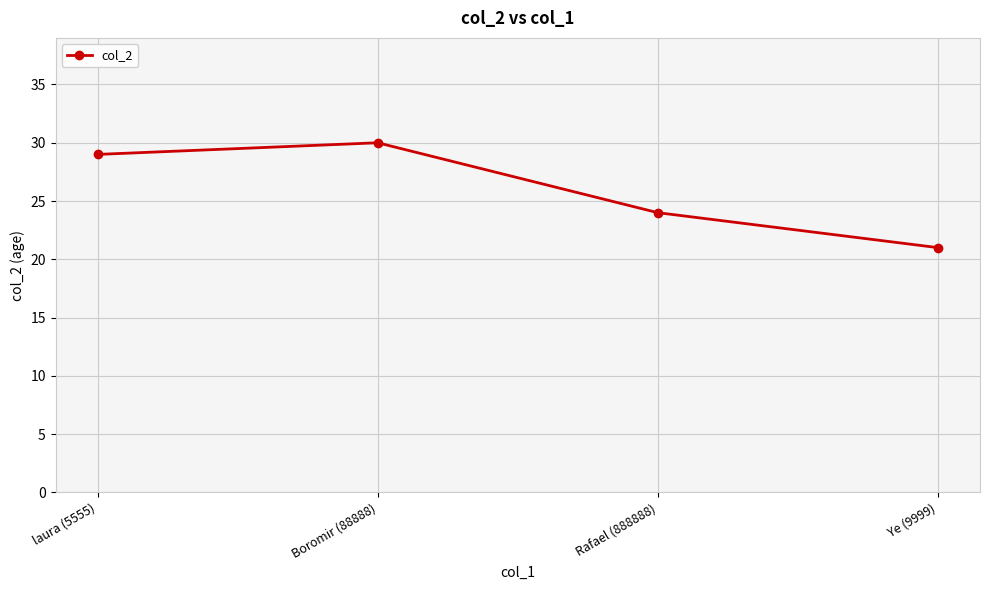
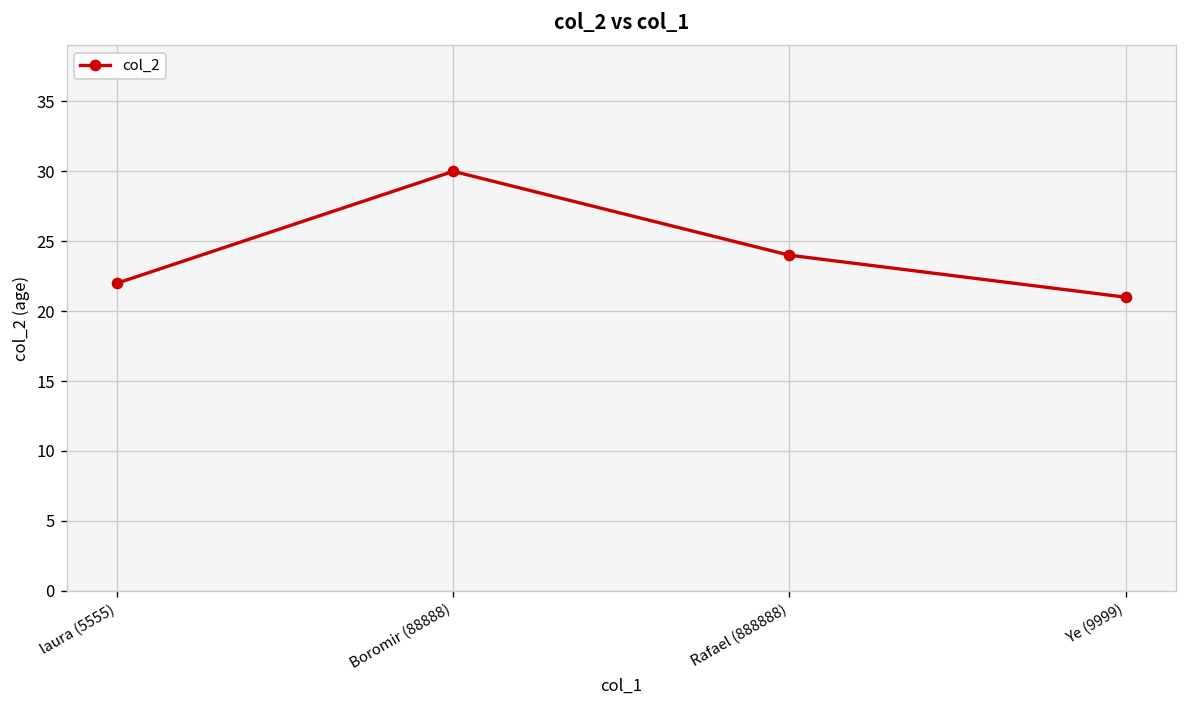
laura (5555): 29 -> 22
